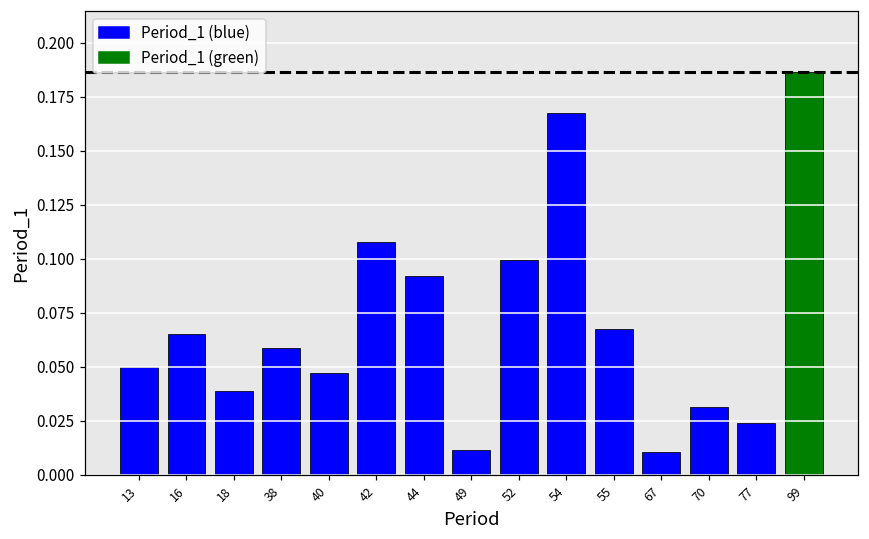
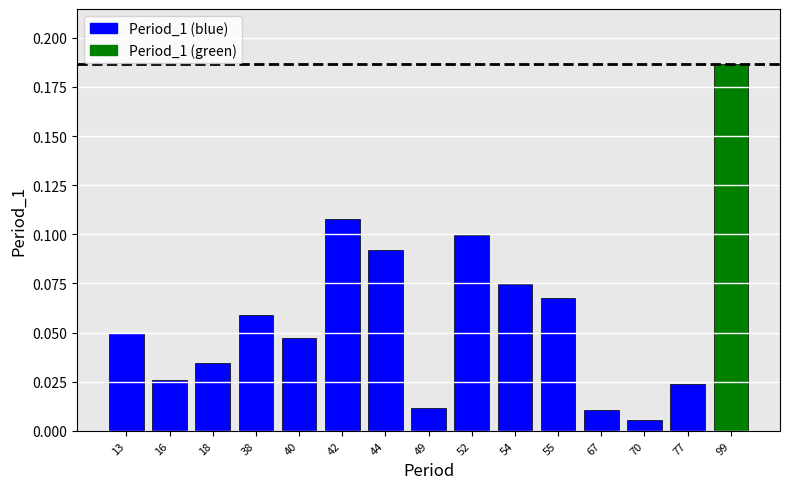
16: 0.065 -> 0.026
18: 0.039 -> 0.034
54: 0.168 -> 0.075
70: 0.032 -> 0.005
